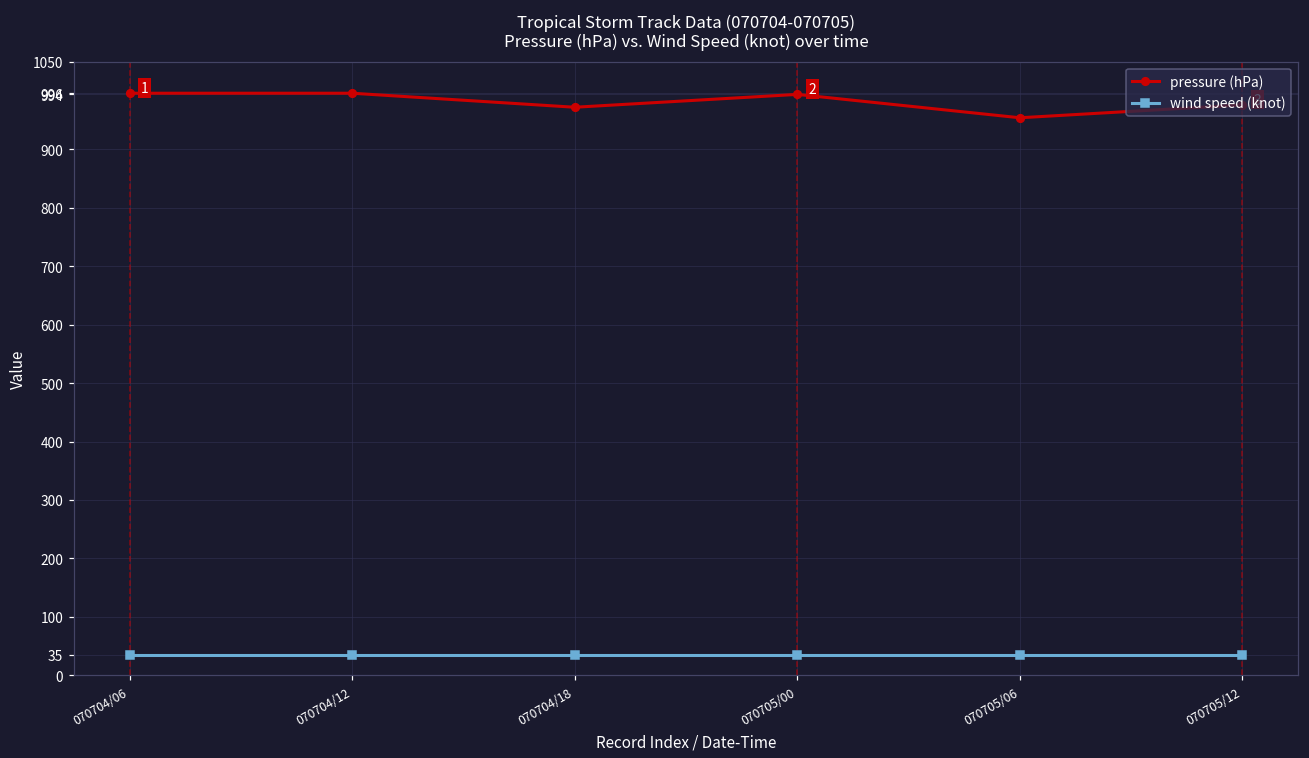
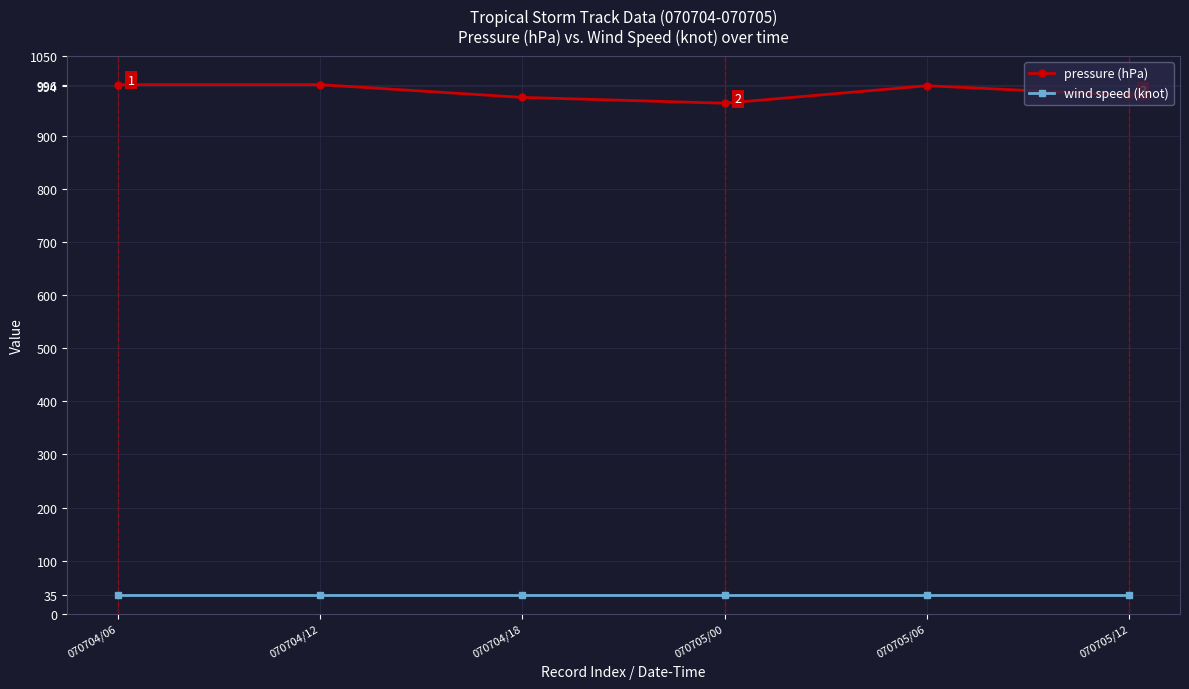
pressure (hPa), 070705/00: 990 -> 960
pressure (hPa), 070705/06: 950 -> 990
